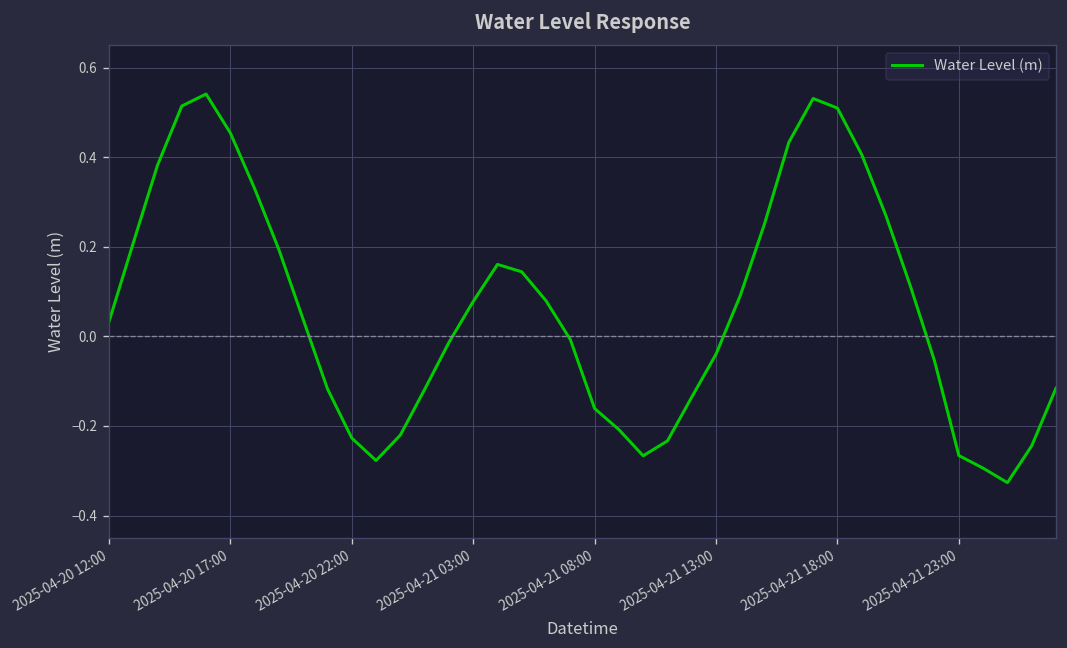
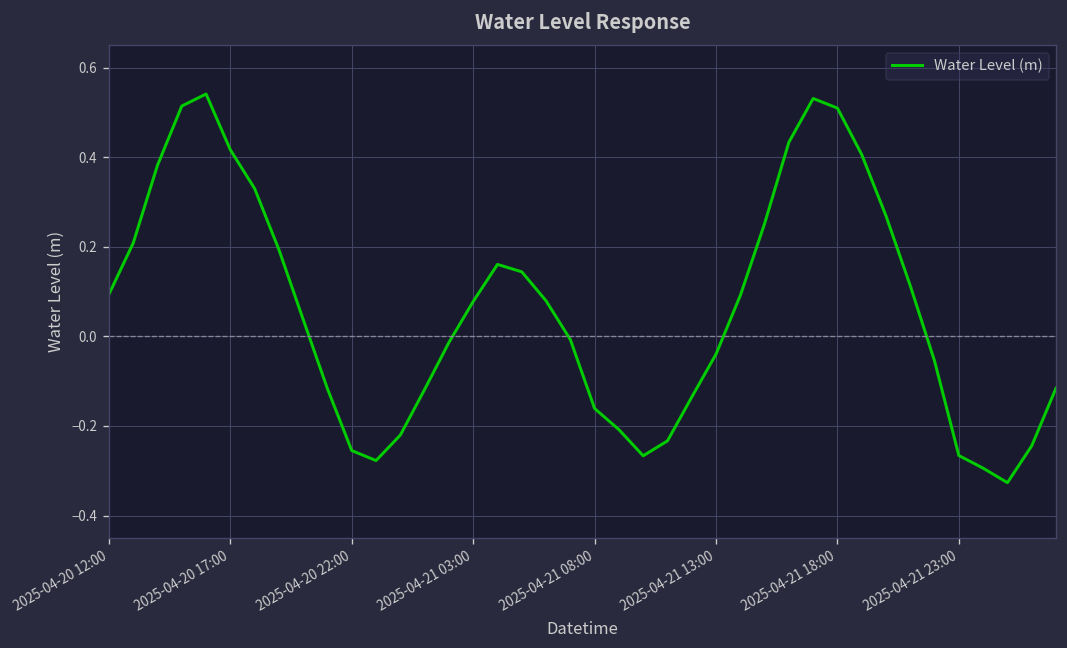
2025-04-20 12:00: 0.03 -> 0.09
2025-04-20 17:00: 0.45 -> 0.42
2025-04-20 22:00: -0.23 -> -0.25
